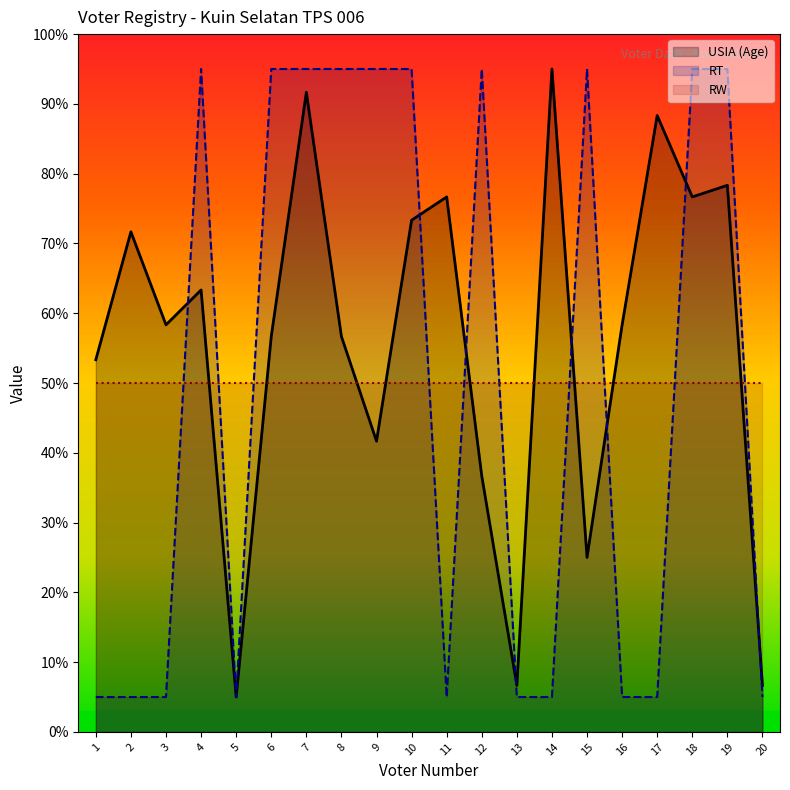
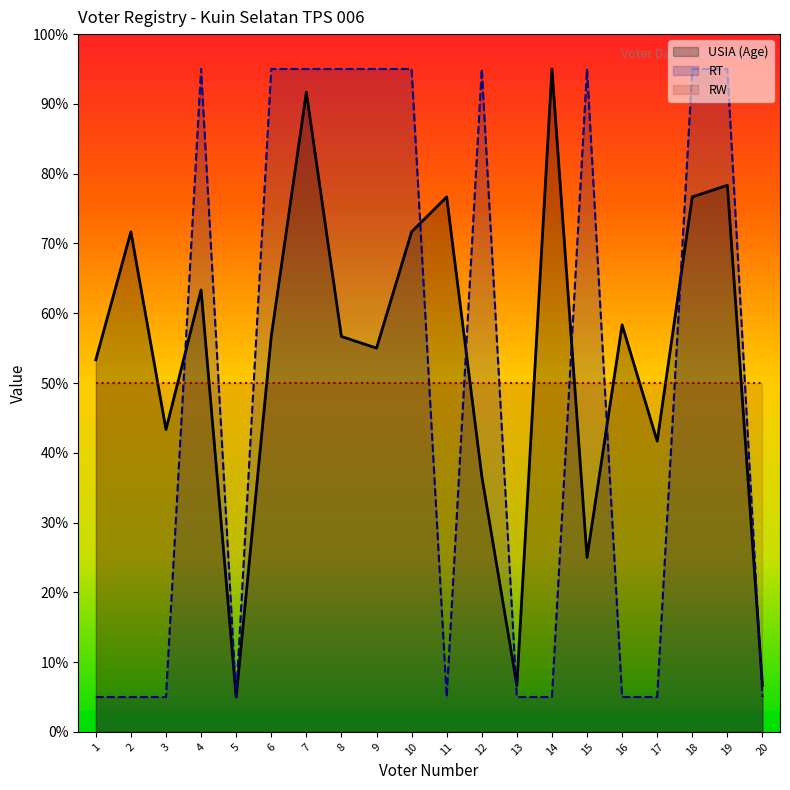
USIA (Age), 3: 58% -> 43%
USIA (Age), 9: 42% -> 55%
USIA (Age), 10: 73% -> 72%
USIA (Age), 17: 88% -> 42%
